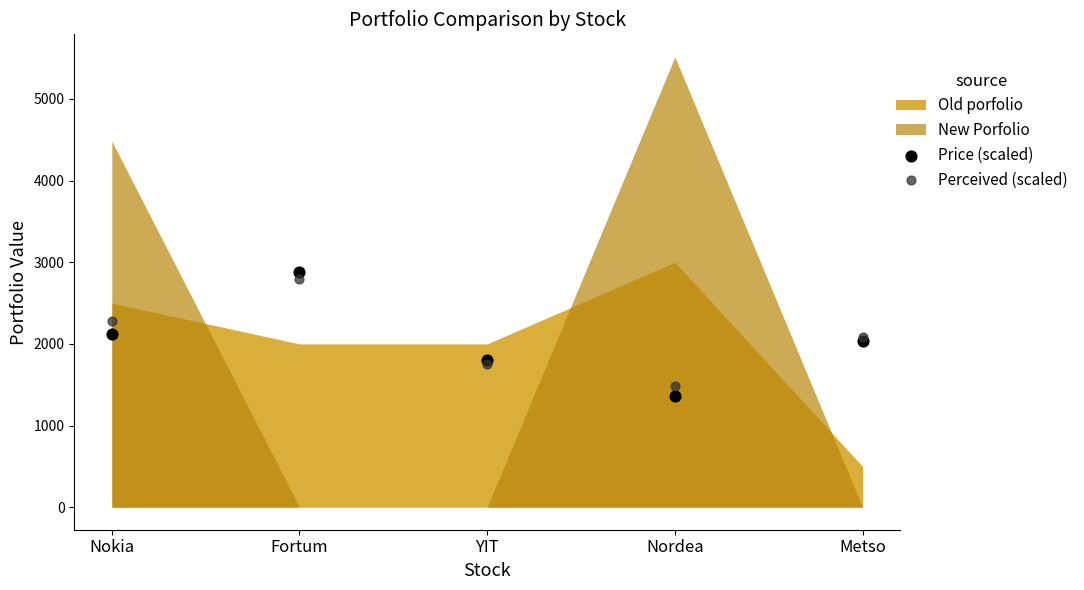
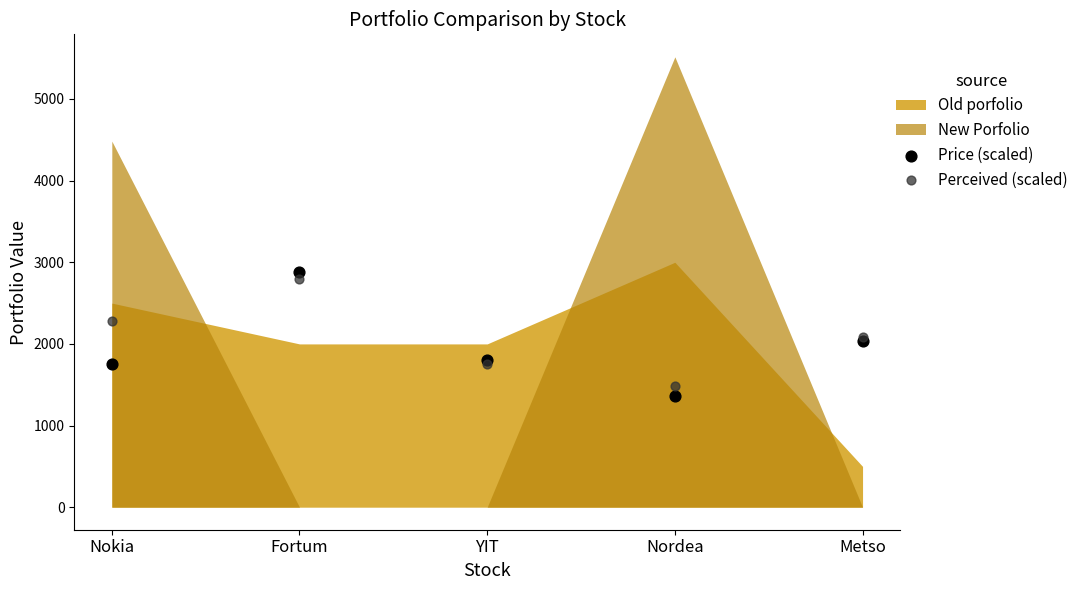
Price (scaled), Nokia: 2100 -> 1800
